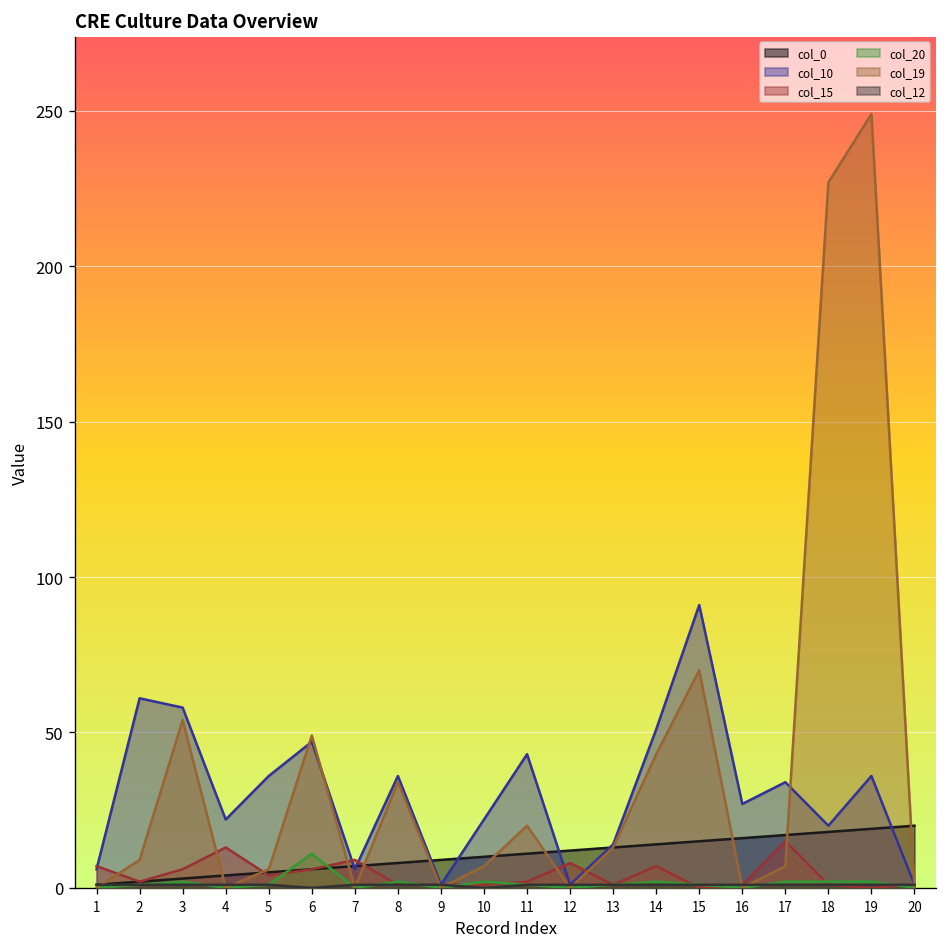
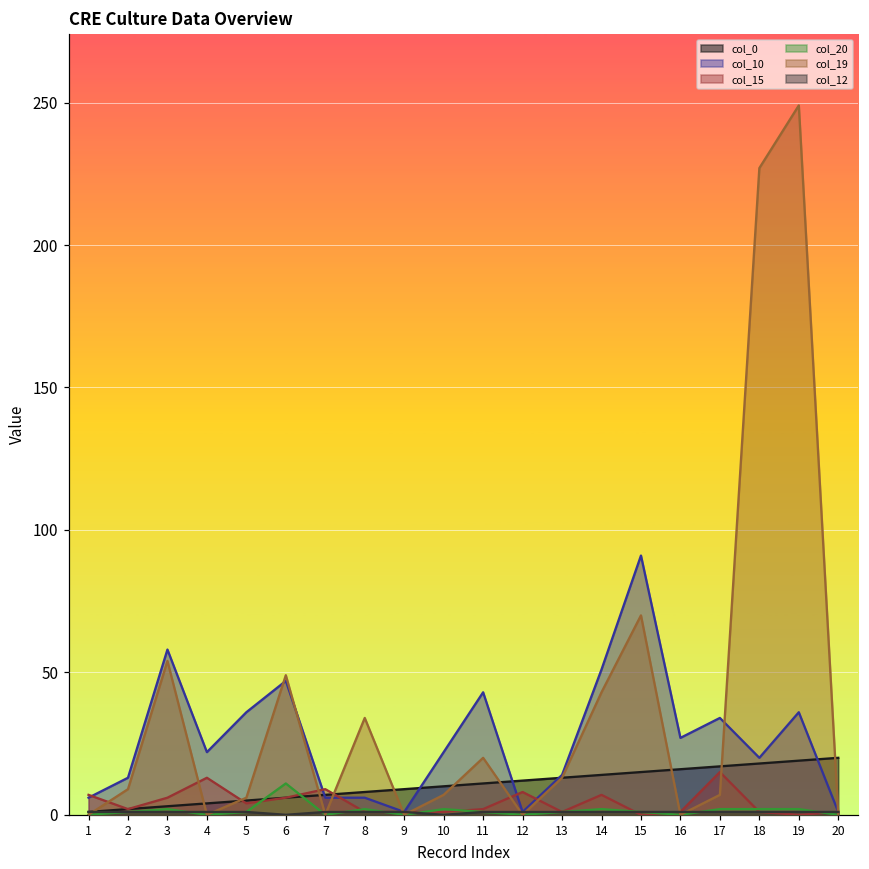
col_10, 2: 61 -> 13
col_10, 8: 36 -> 6
